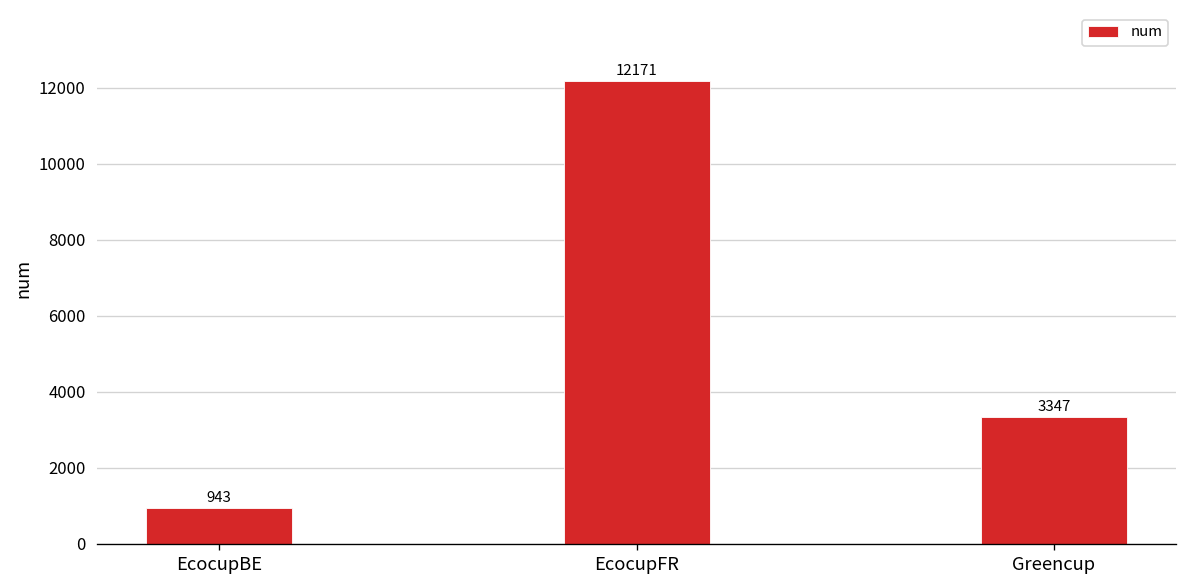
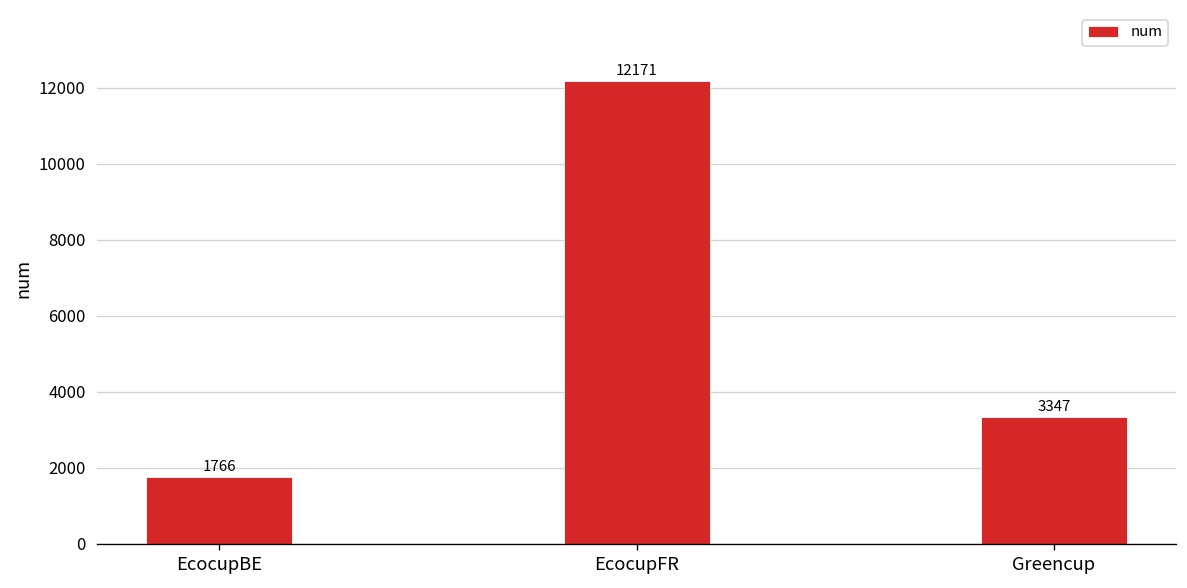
EcocupBE: 943 -> 1766
